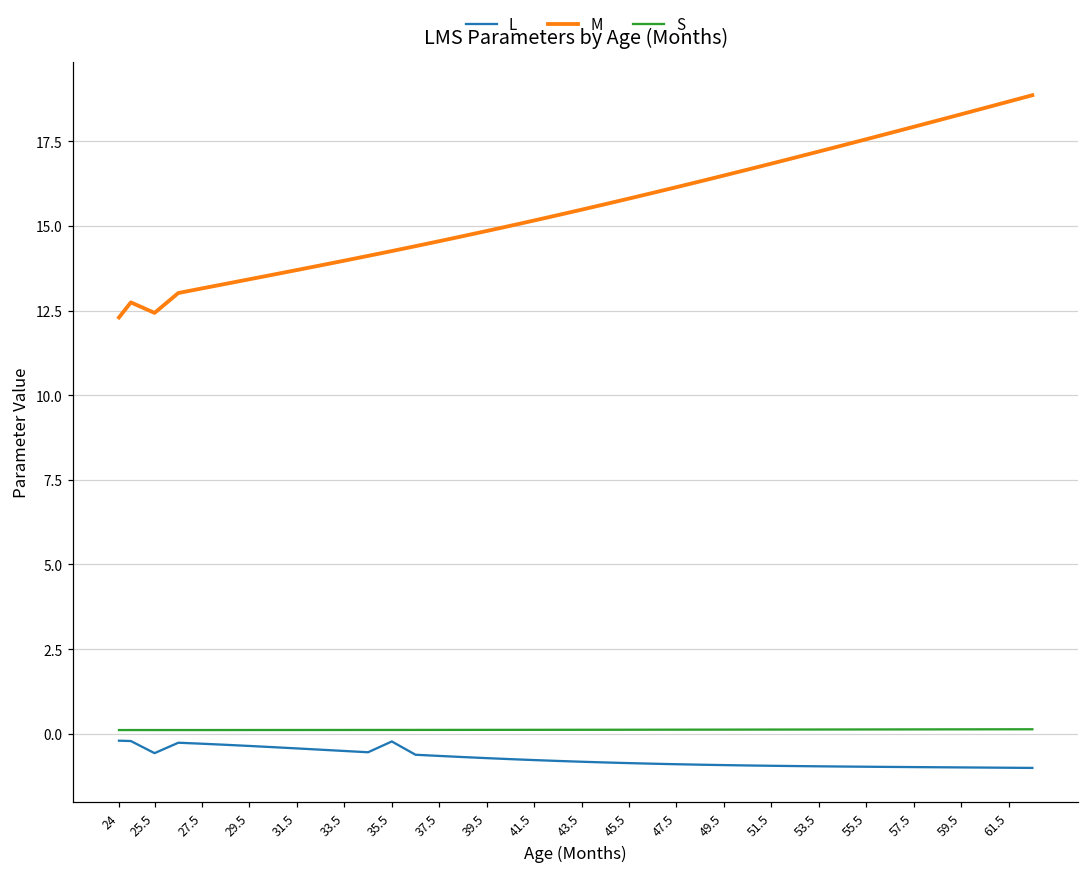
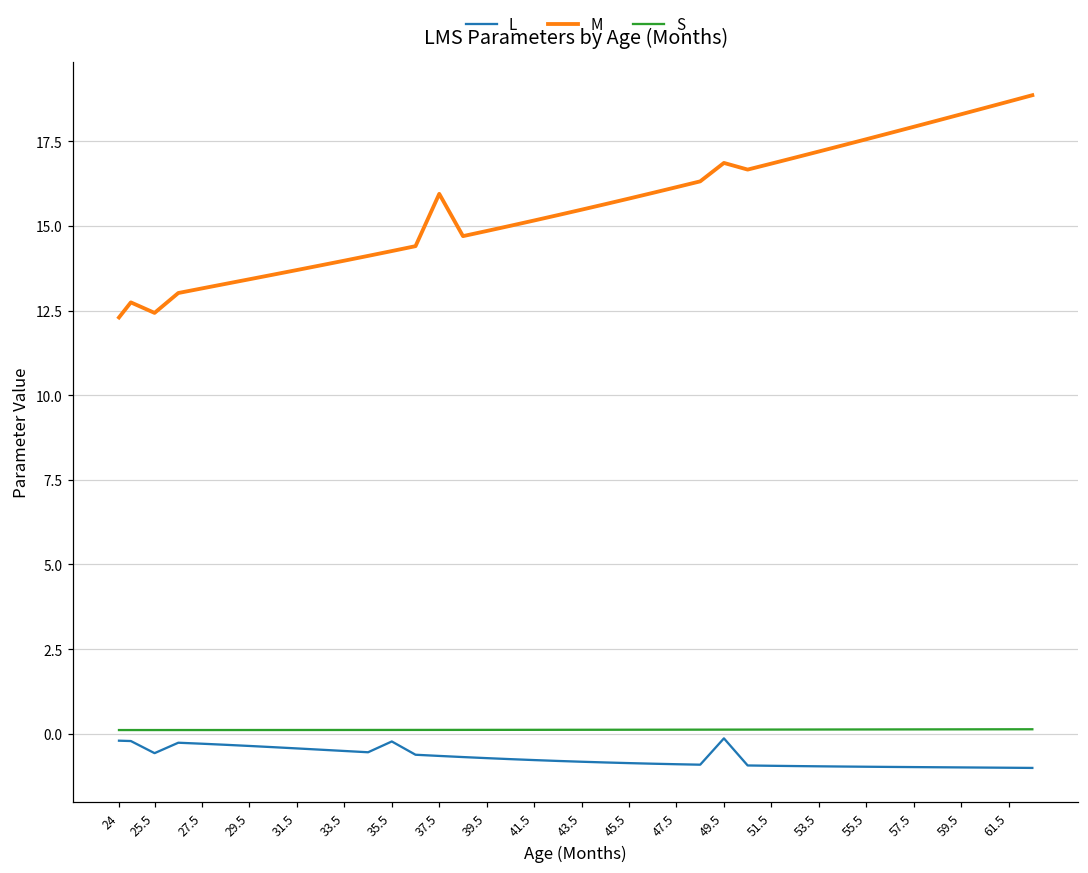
M, 37.5: 14.5 -> 15.9
L, 49.5: -0.9 -> -0.1
M, 49.5: 16.5 -> 16.9
